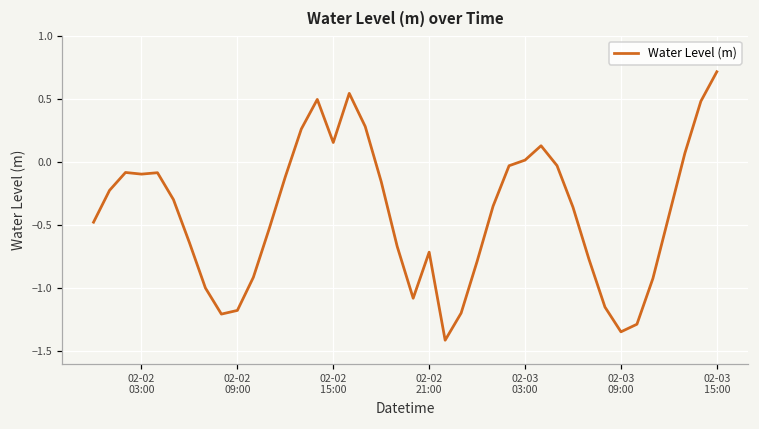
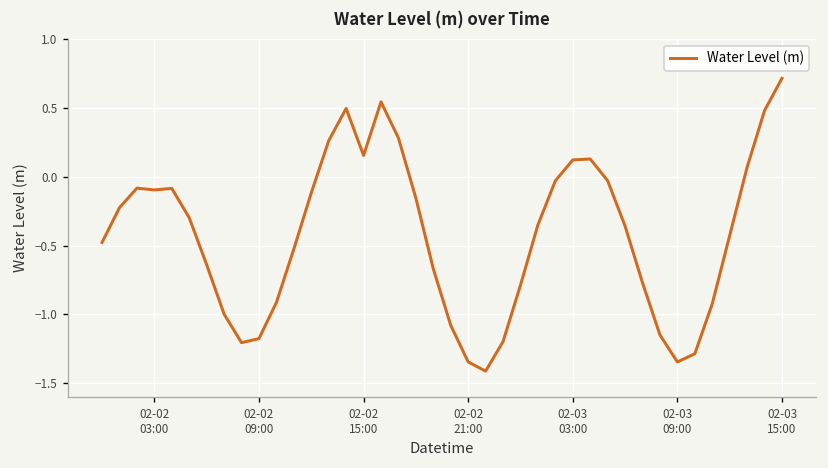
02-02 21:00: -0.71 -> -1.35
02-03 03:00: 0.01 -> 0.12
